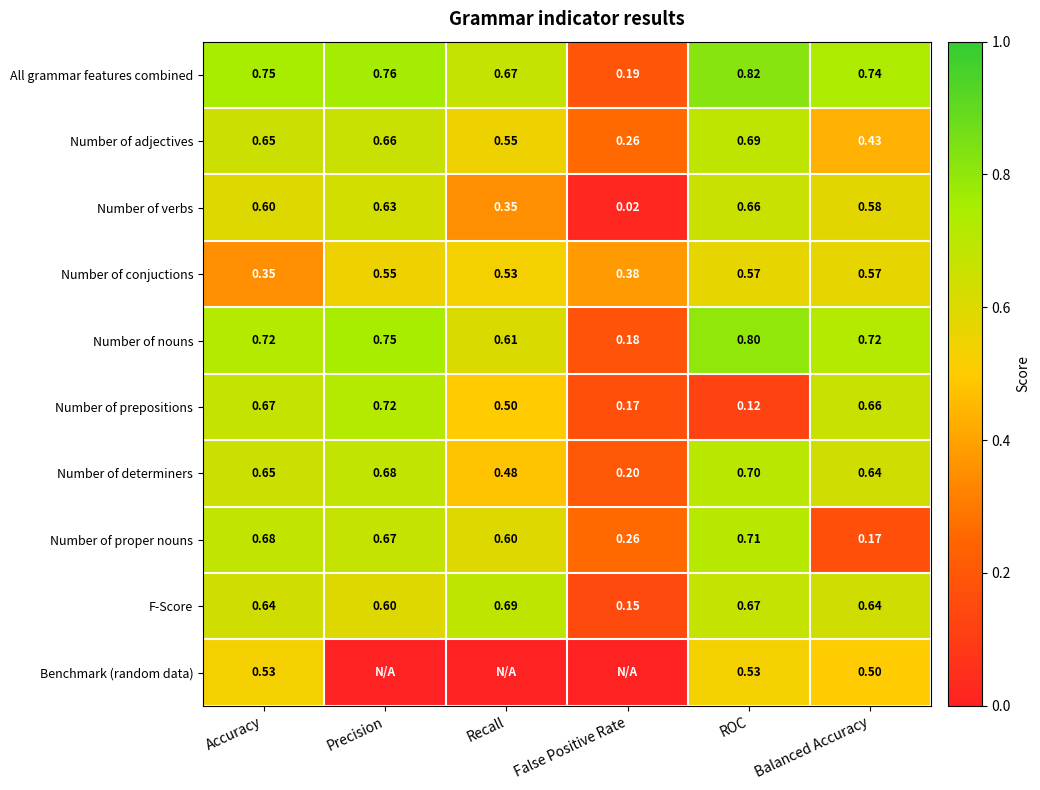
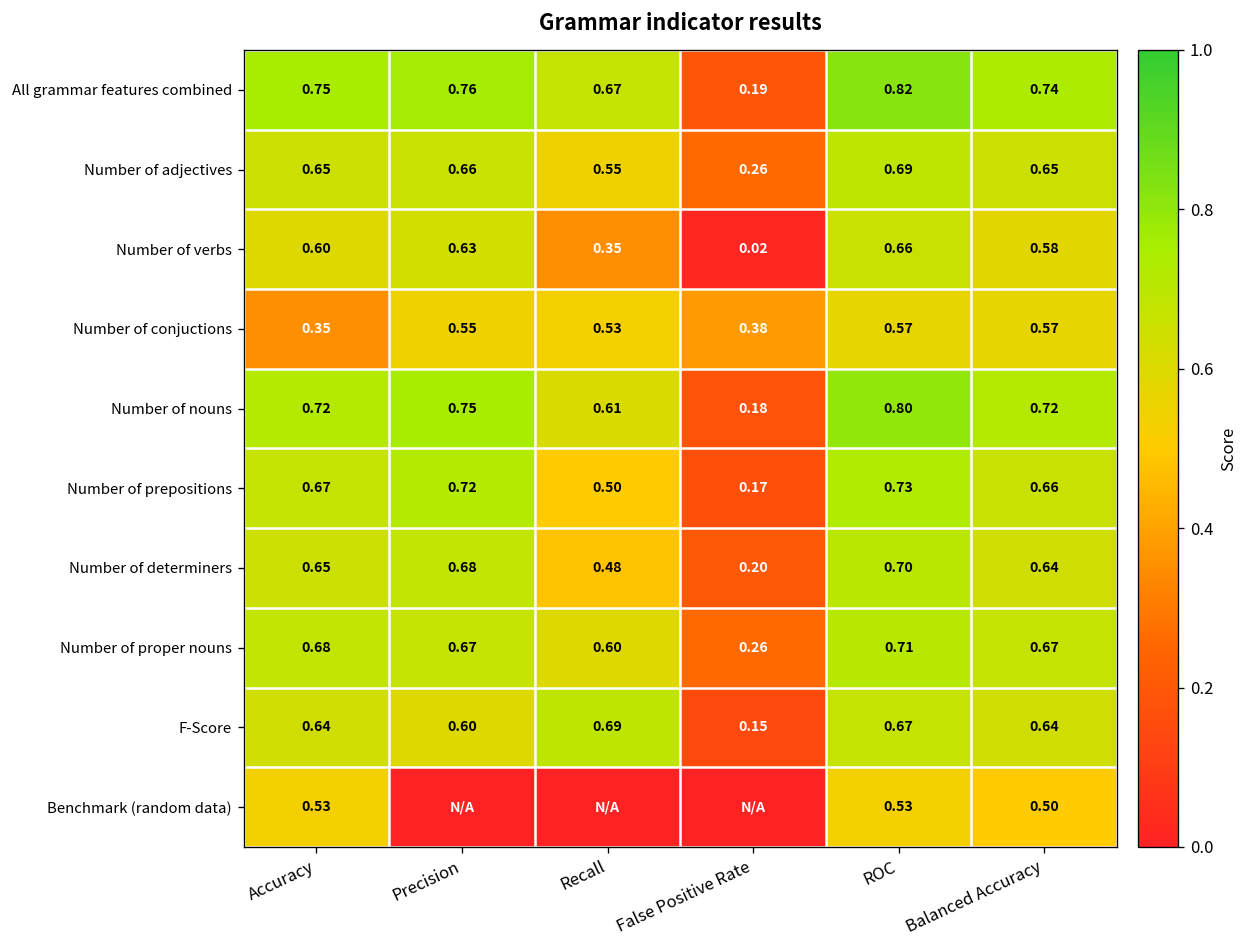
Number of adjectives, Balanced Accuracy: 0.43 -> 0.65
Number of prepositions, ROC: 0.12 -> 0.73
Number of proper nouns, Balanced Accuracy: 0.17 -> 0.67
